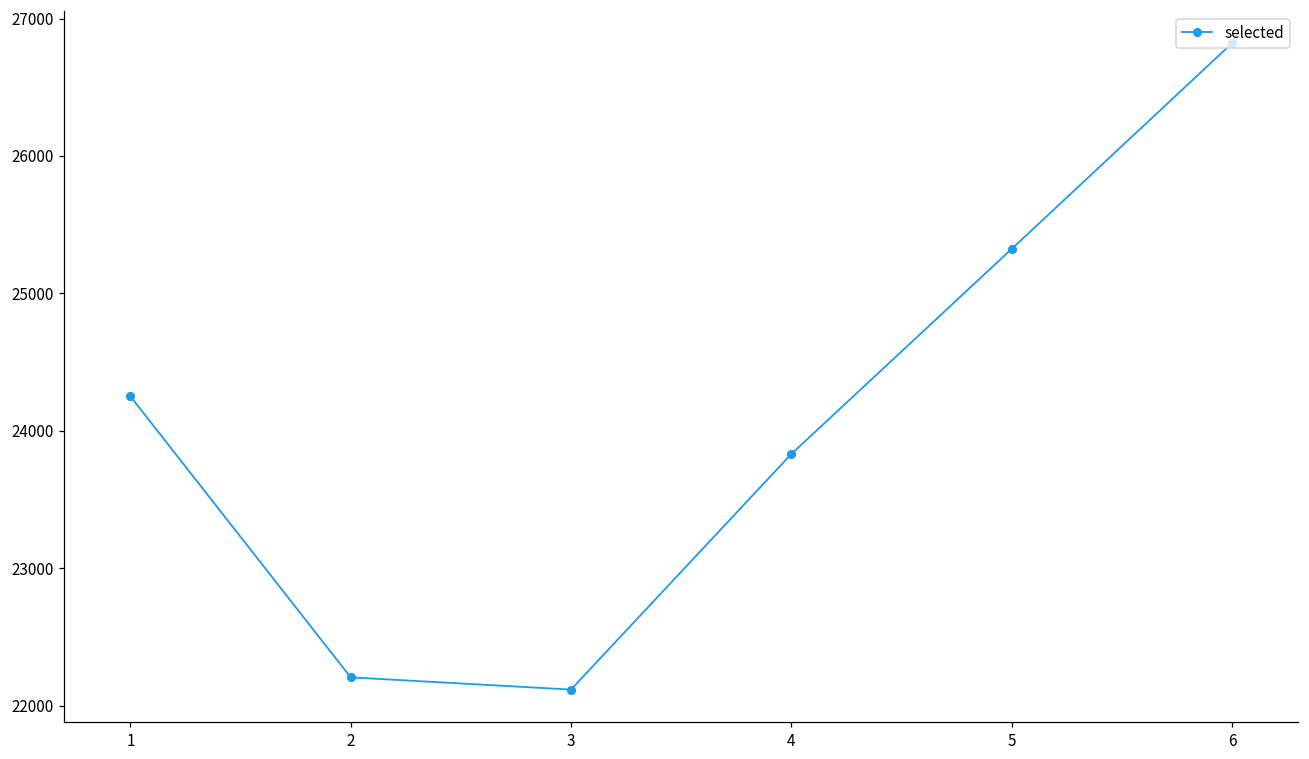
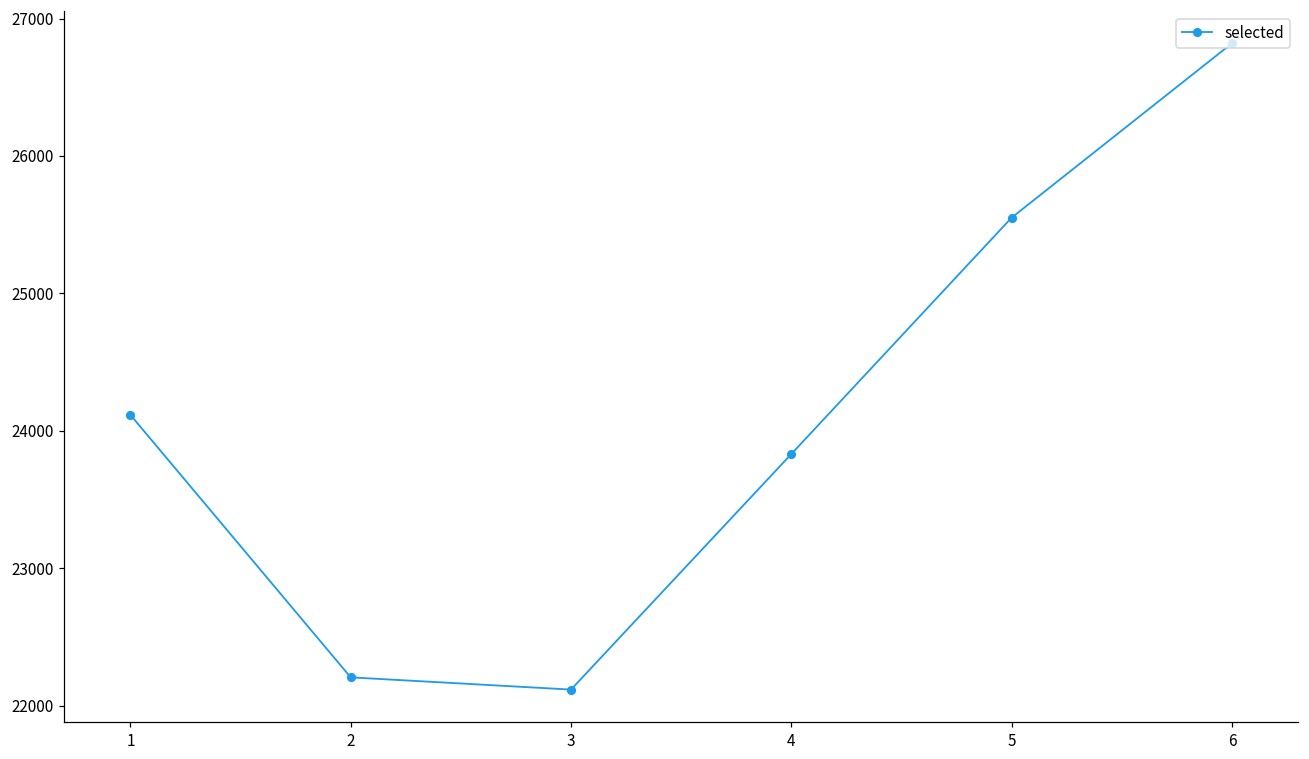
1: 24250 -> 24120
5: 25320 -> 25550
